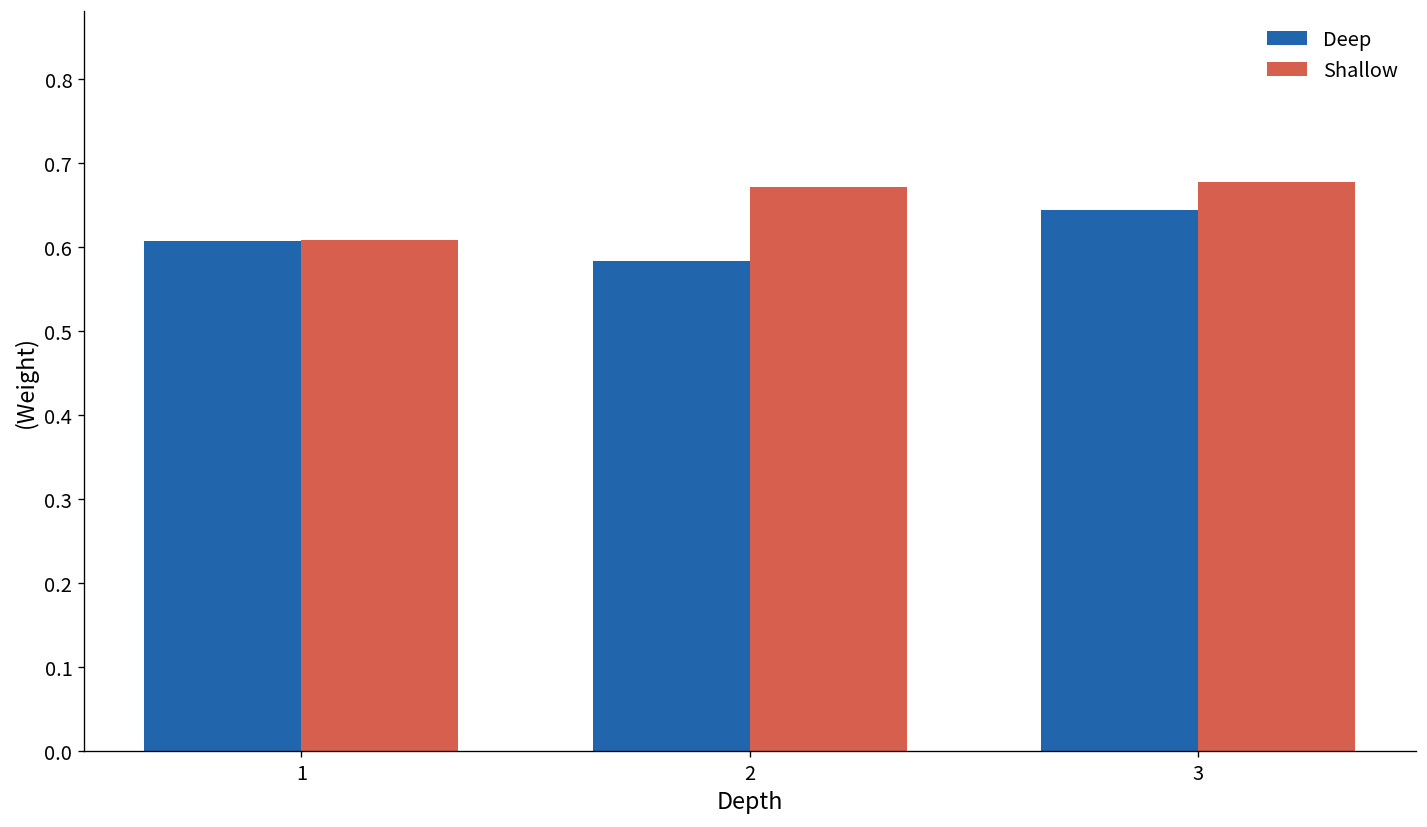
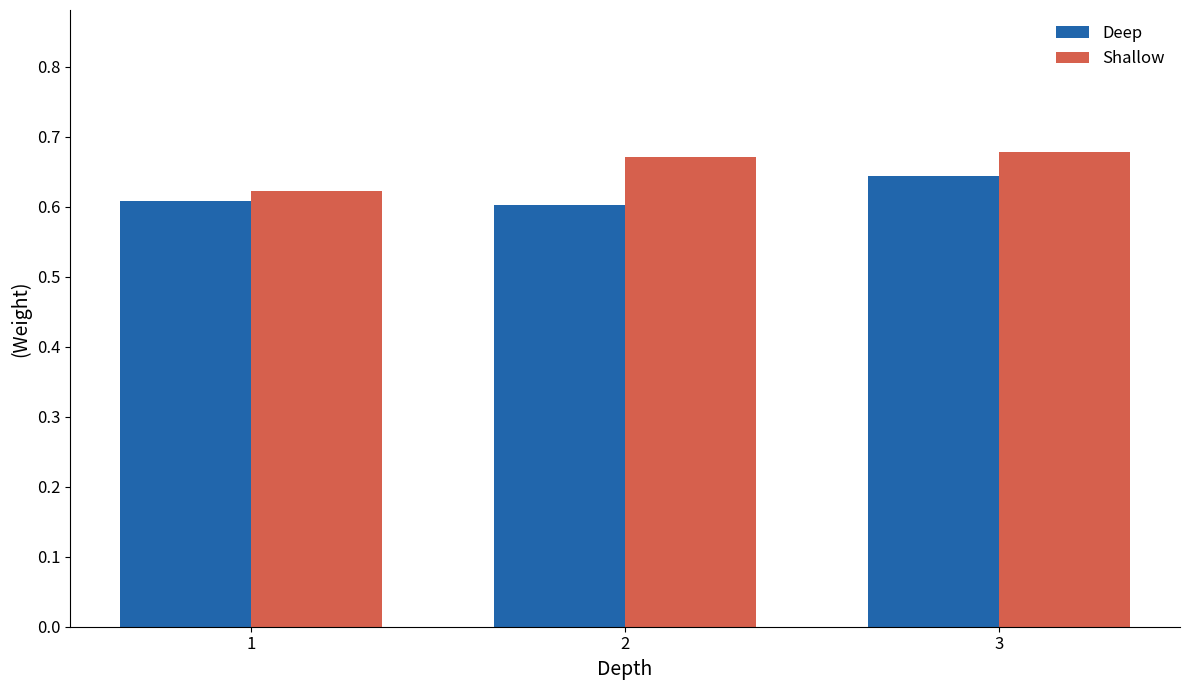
Shallow, 1: 0.61 -> 0.62
Deep, 2: 0.58 -> 0.60
